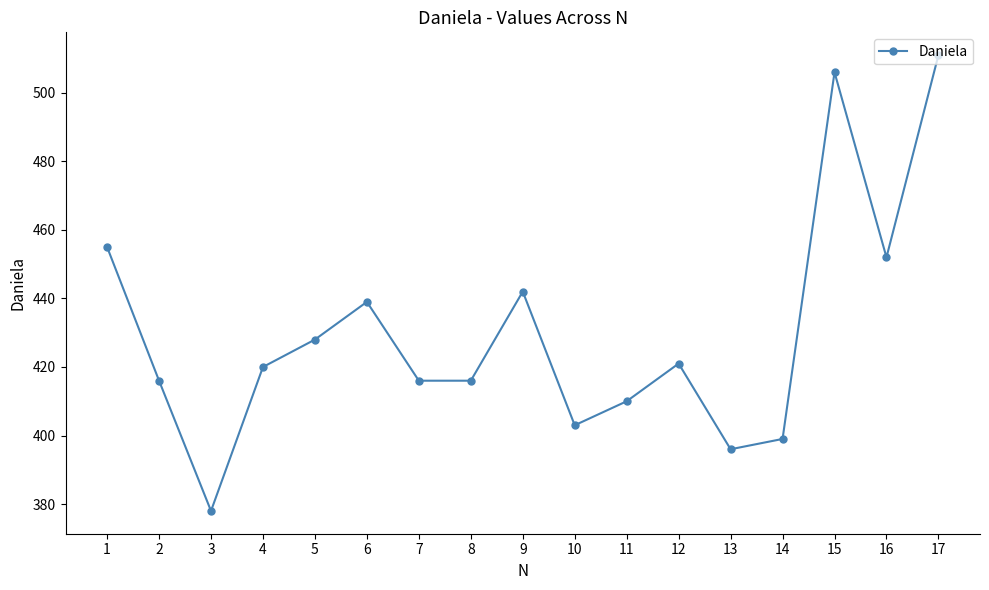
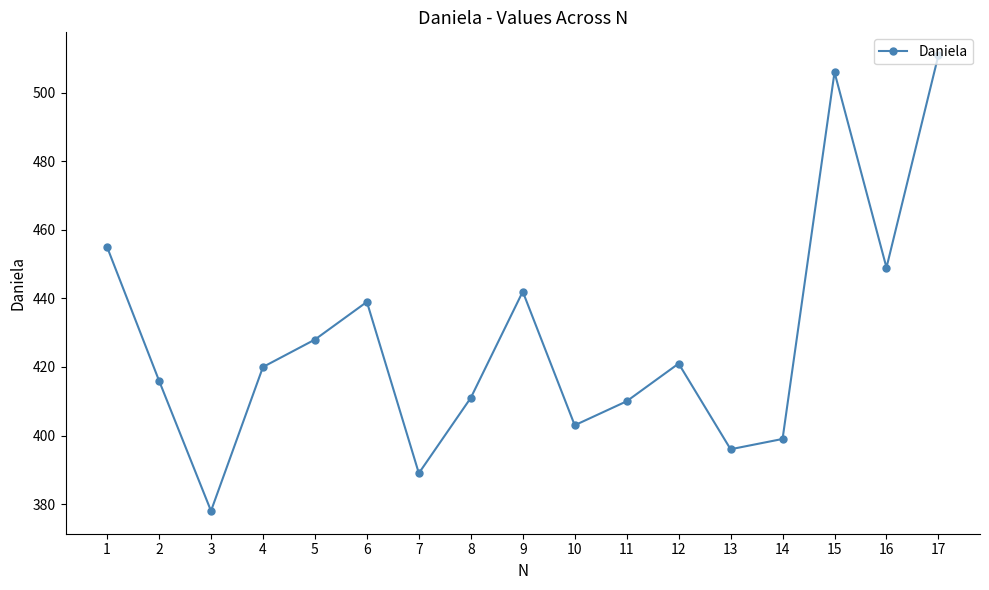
7: 416 -> 389
8: 416 -> 411
16: 452 -> 449
